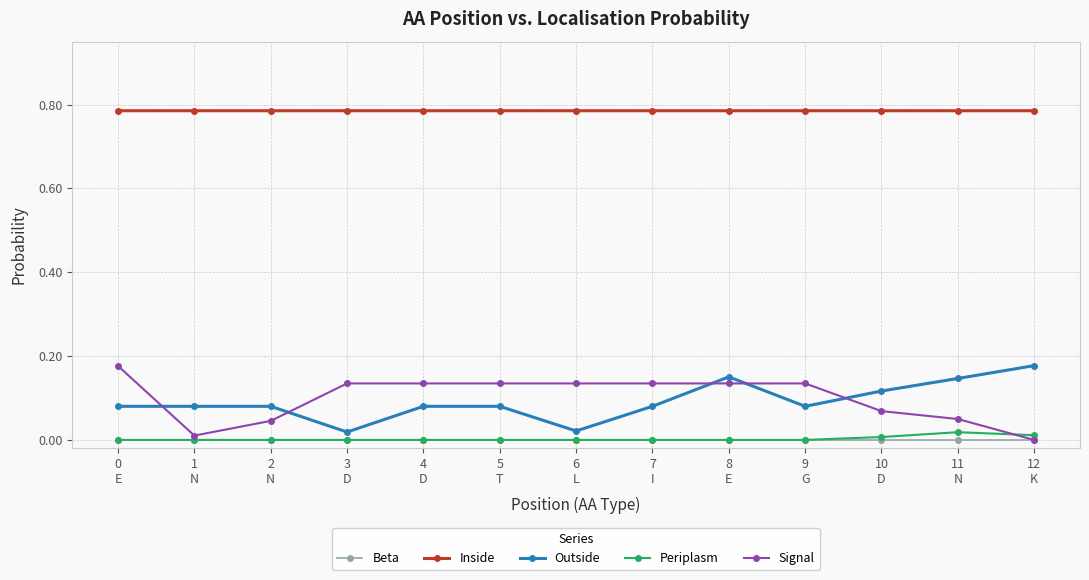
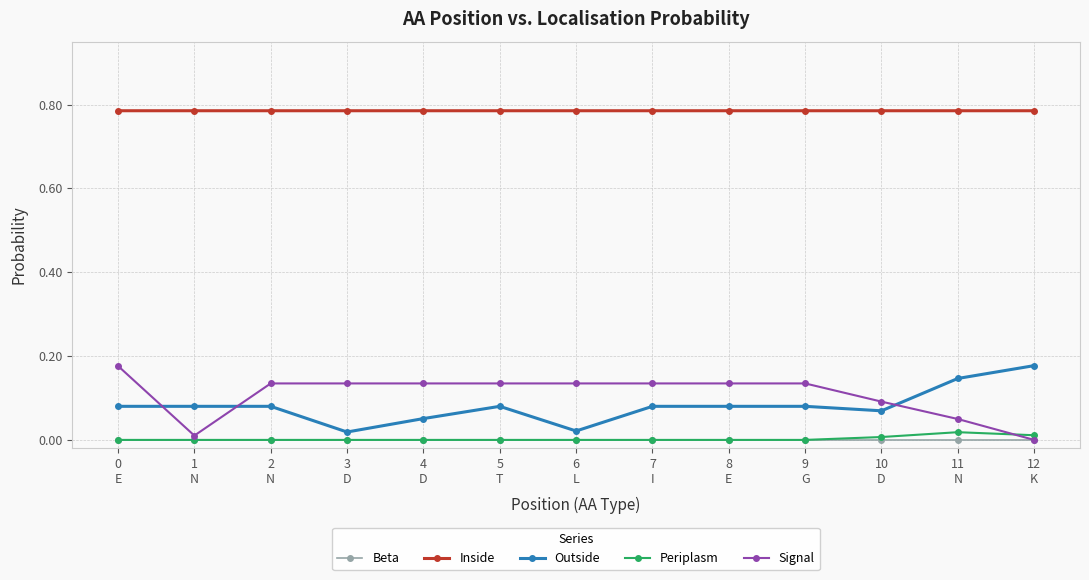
Signal, 2 N: 0.05 -> 0.13
Outside, 4 D: 0.08 -> 0.05
Outside, 8 E: 0.15 -> 0.08
Outside, 10 D: 0.12 -> 0.07
Signal, 10 D: 0.07 -> 0.09
